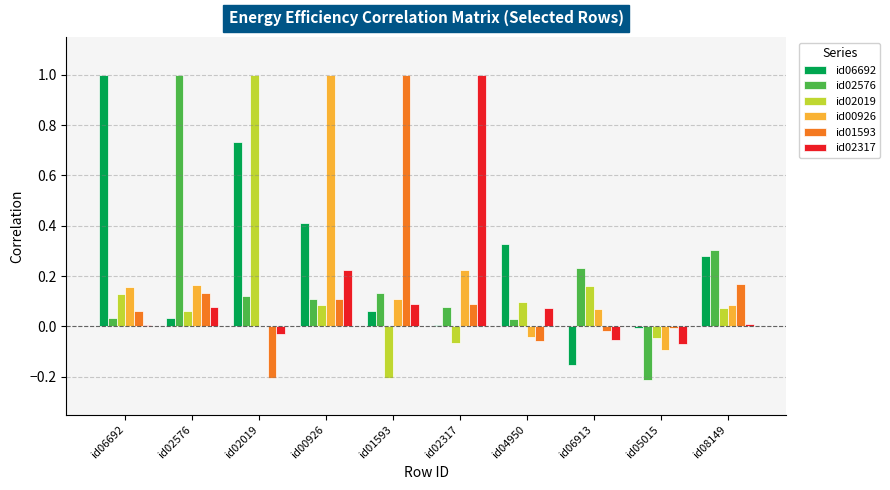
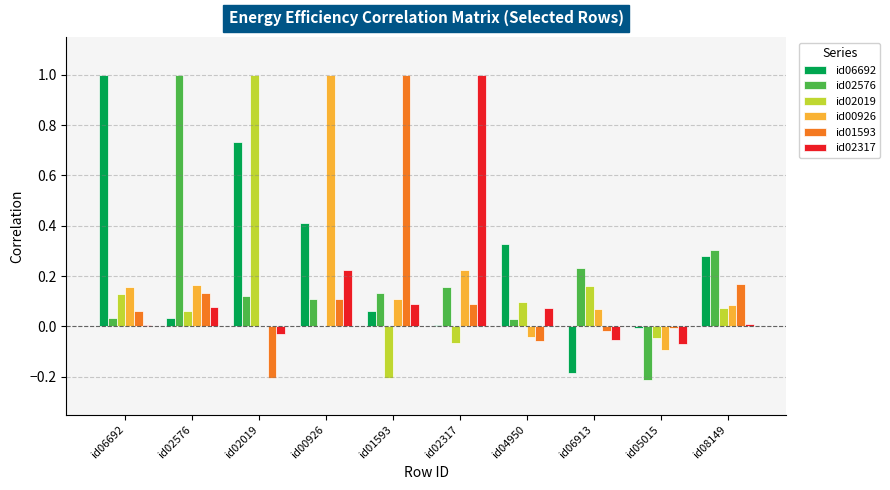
id02019, id00926: 0.09 -> 0.00
id02576, id02317: 0.08 -> 0.16
id06692, id06913: -0.15 -> -0.19
